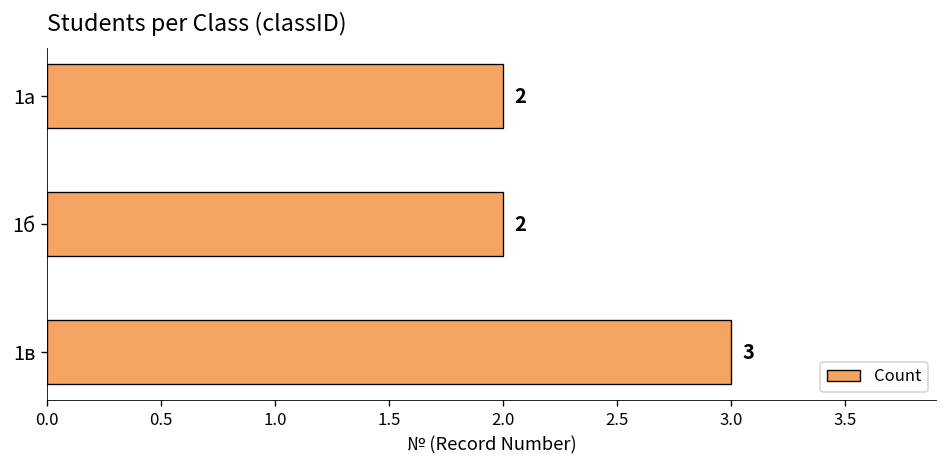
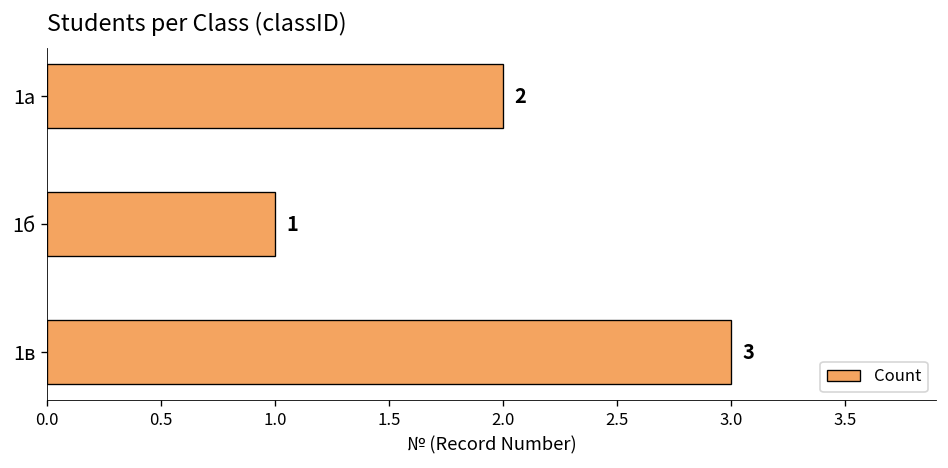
1б: 2 -> 1
